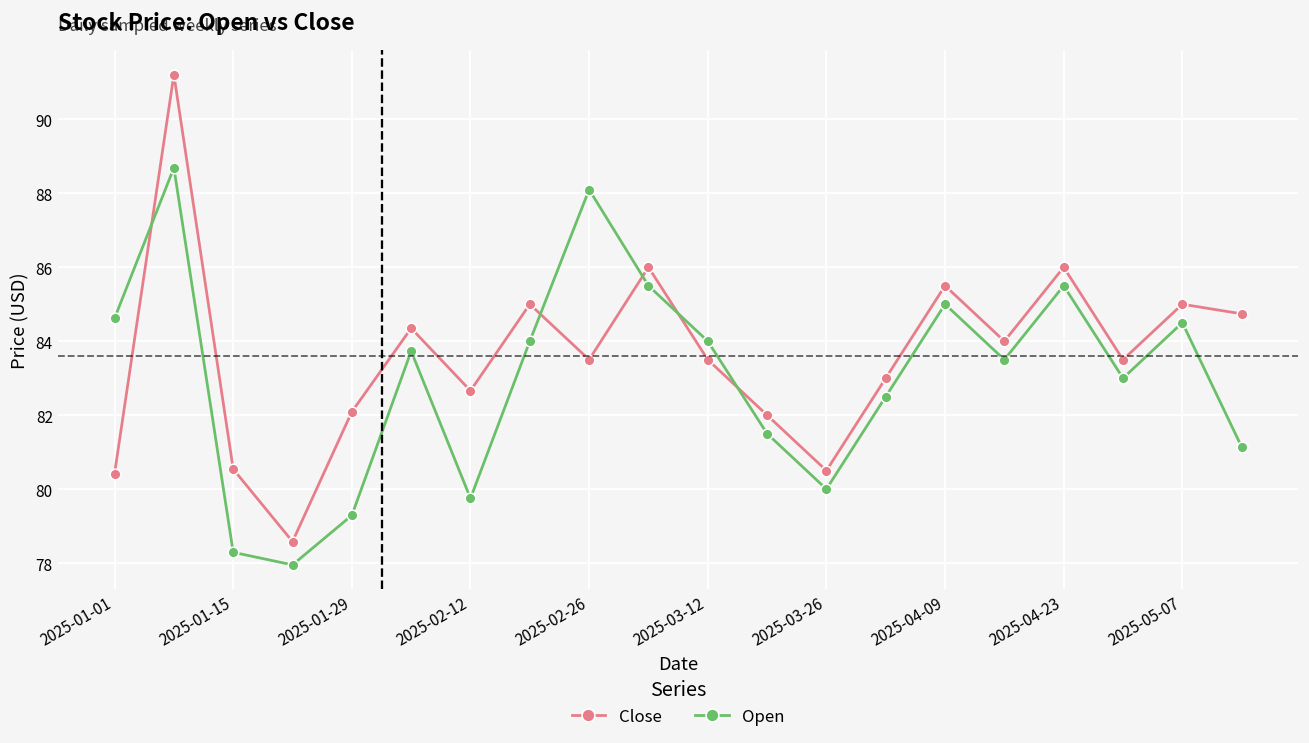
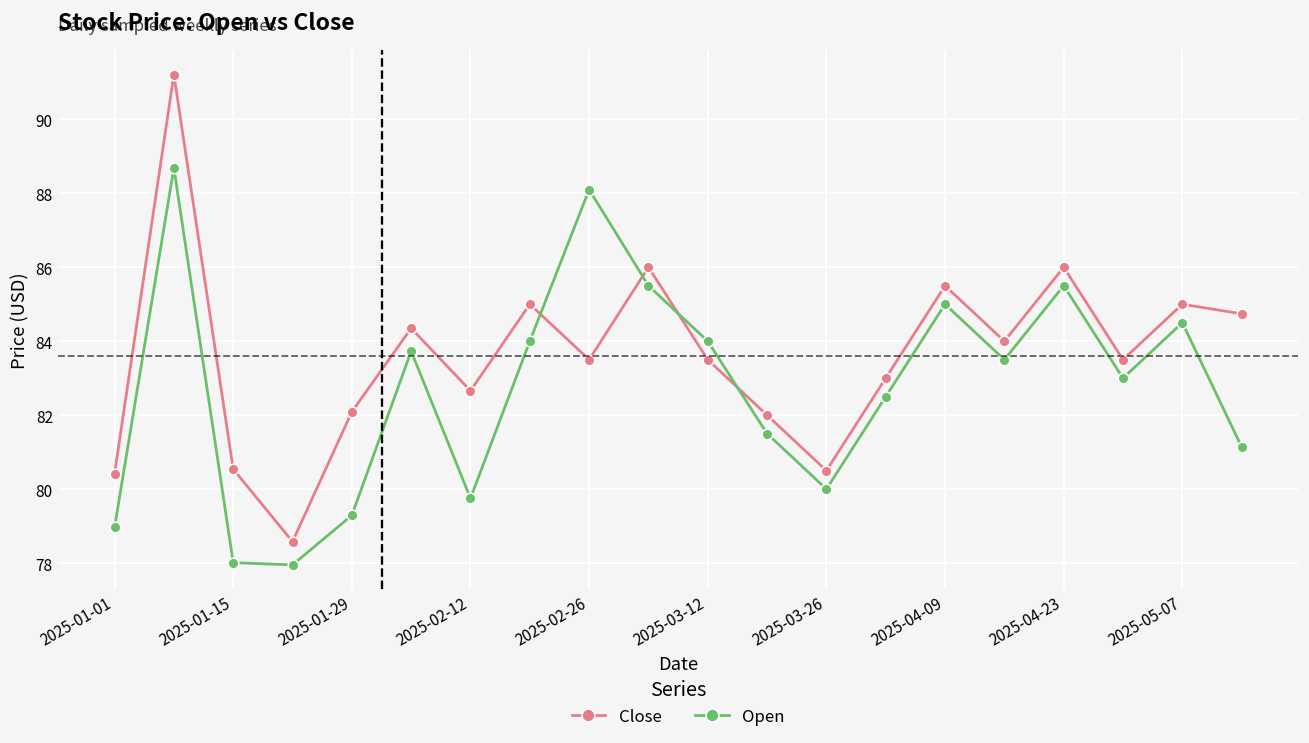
Open, 2025-01-01: 84.6 -> 79.0
Open, 2025-01-15: 78.3 -> 78.0
